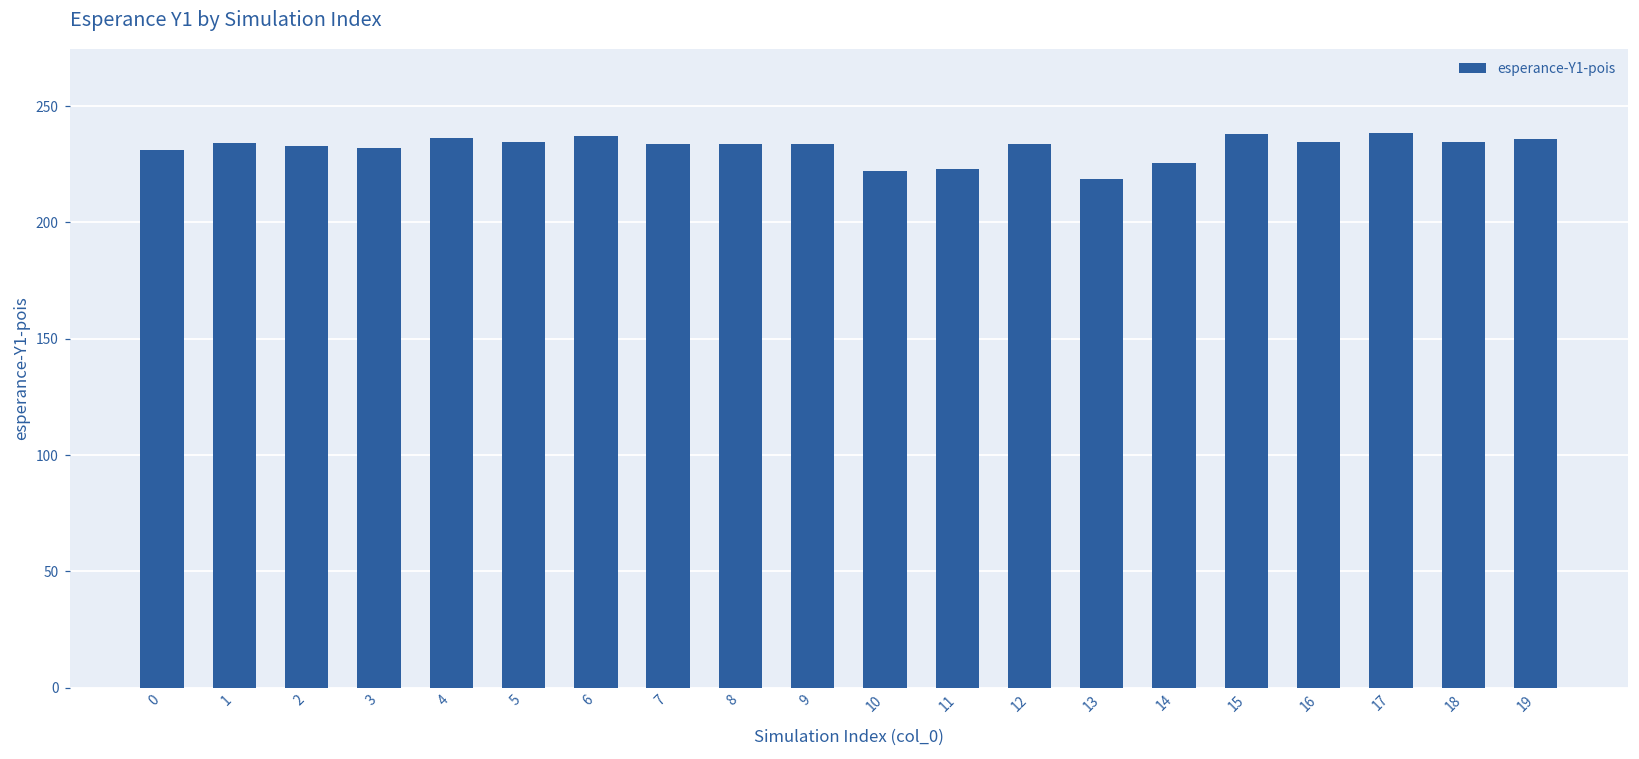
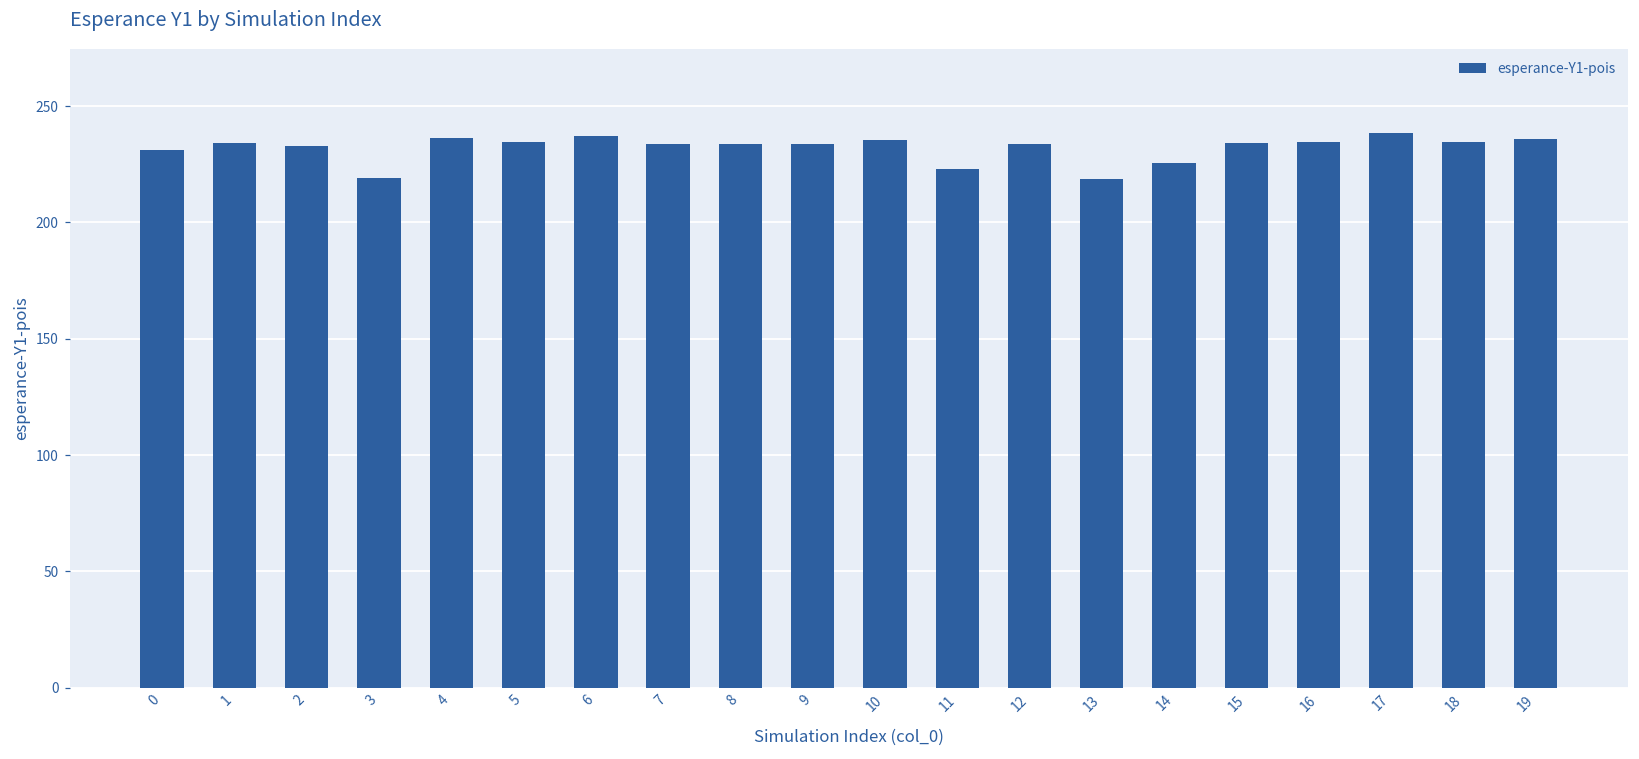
3: 232 -> 219
10: 222 -> 236
15: 238 -> 234
